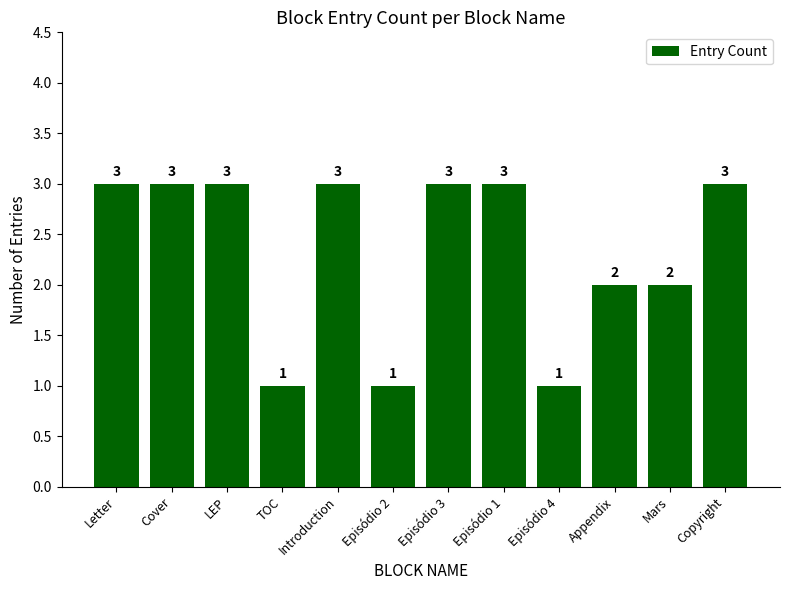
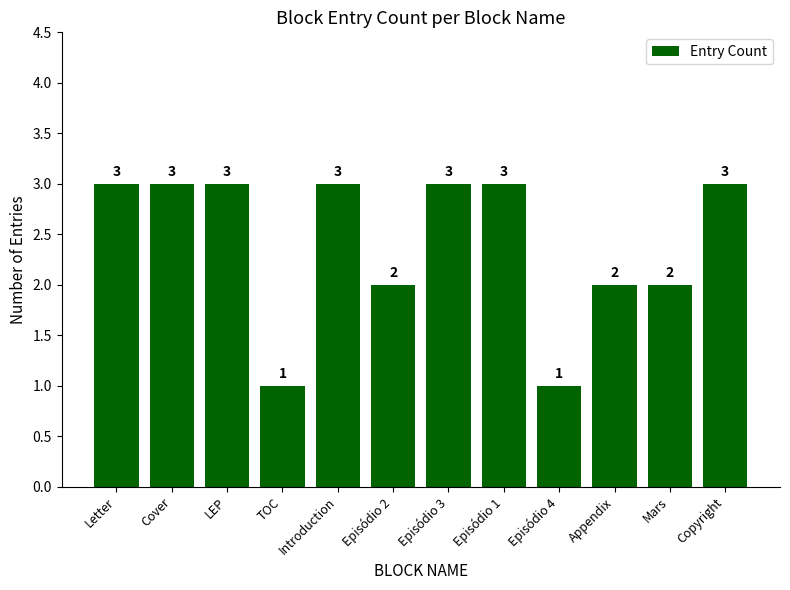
Episódio 2: 1 -> 2
